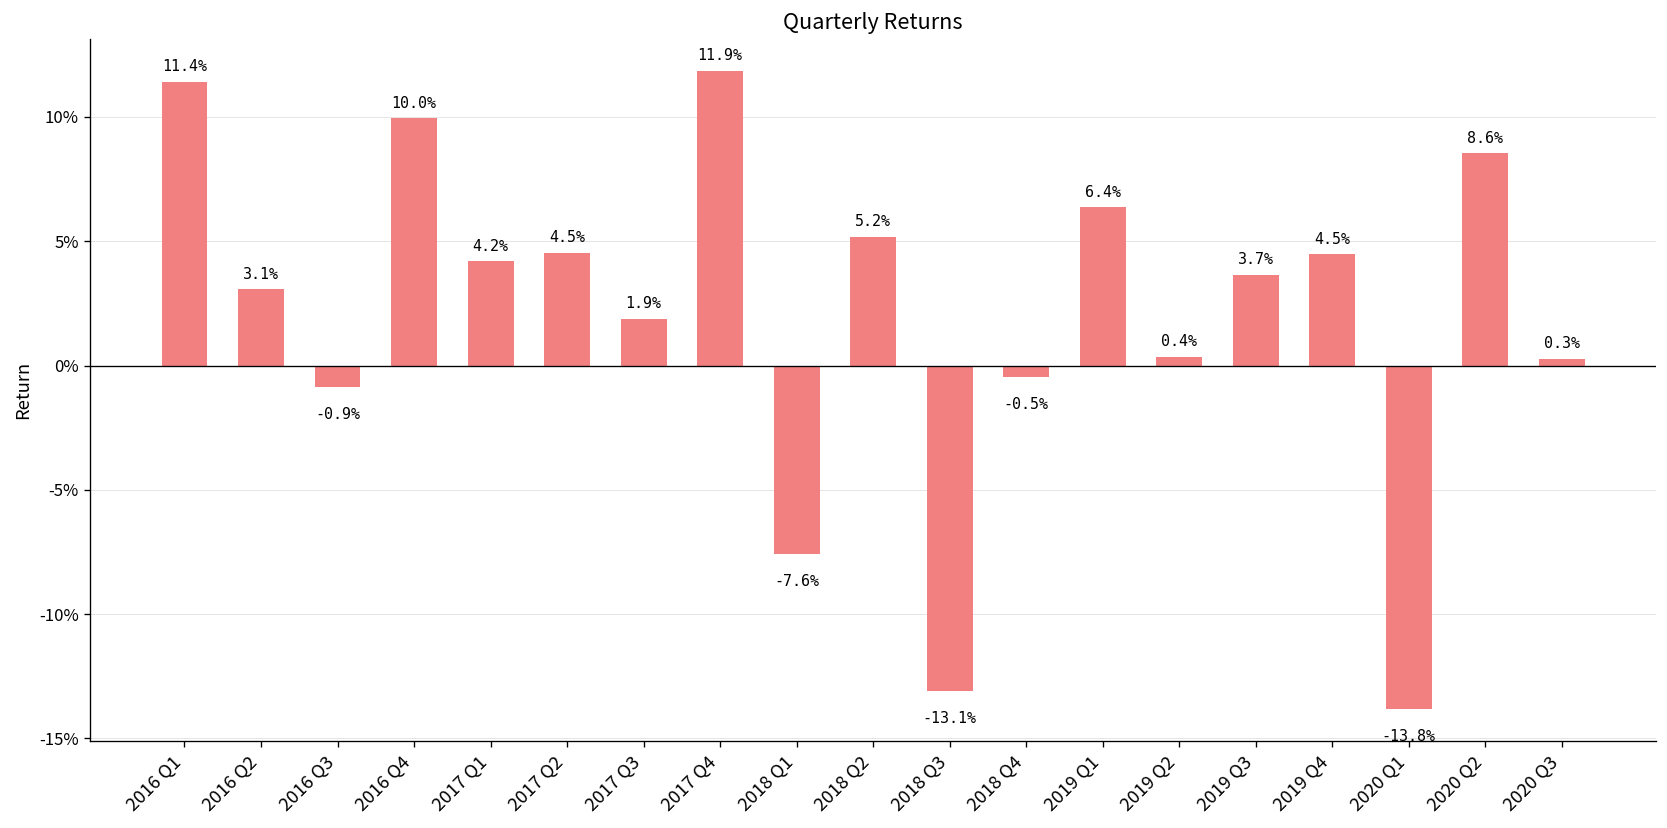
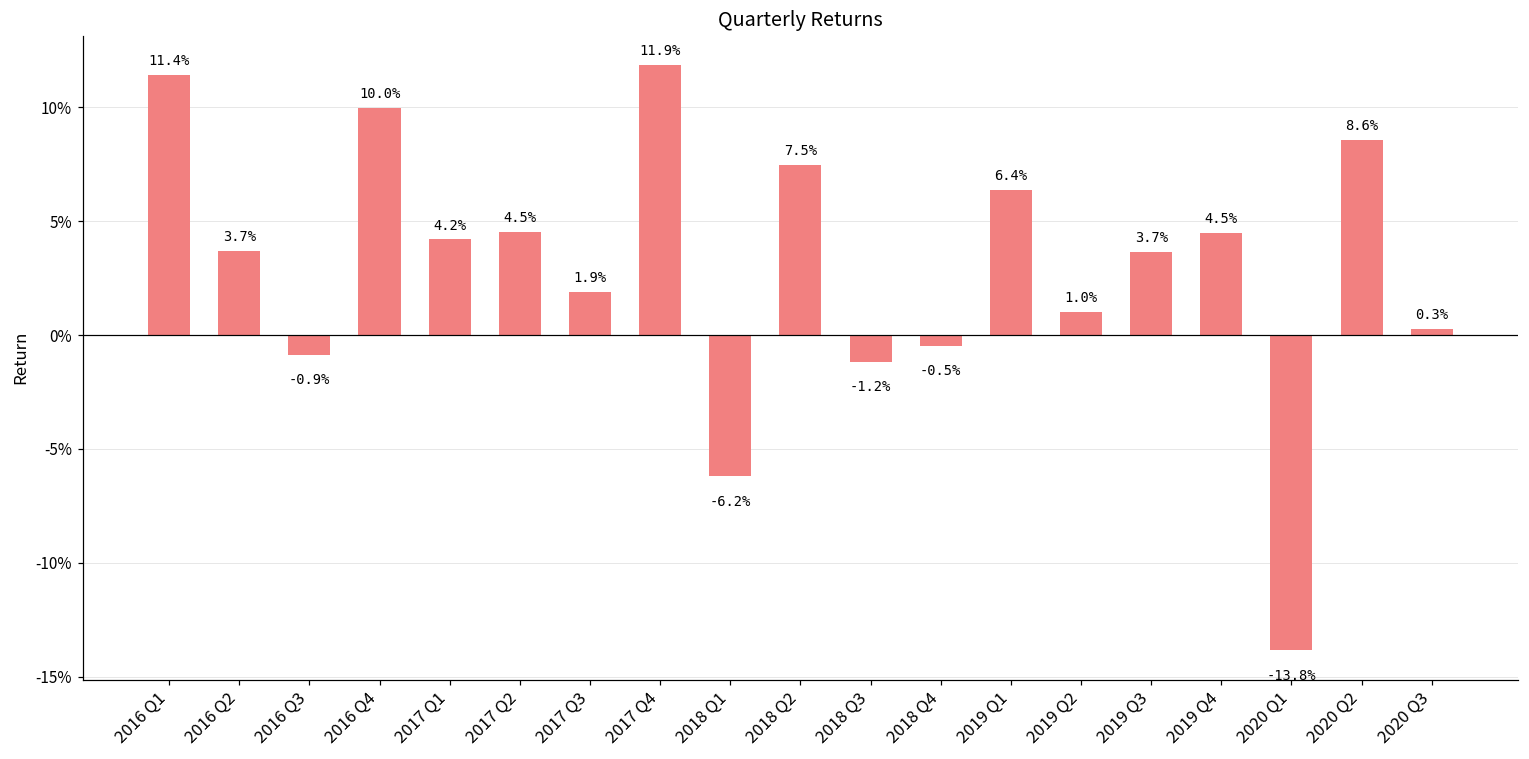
2016 Q2: 3.1% -> 3.7%
2018 Q1: -7.6% -> -6.2%
2018 Q2: 5.2% -> 7.5%
2018 Q3: -13.1% -> -1.2%
2019 Q2: 0.4% -> 1.0%
